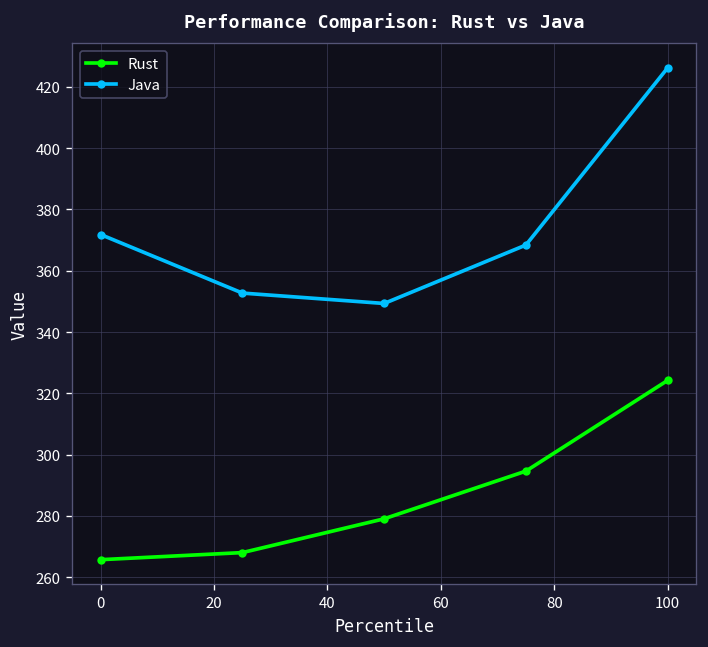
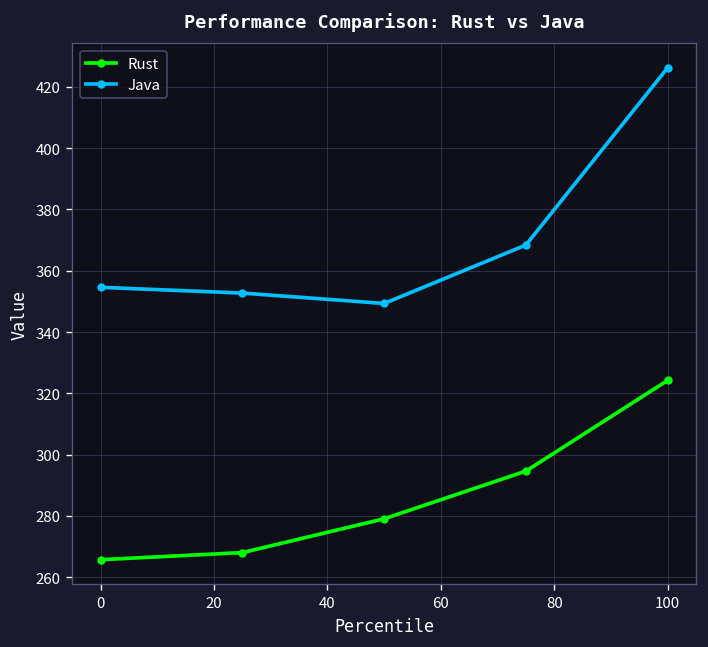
Java, 0: 372 -> 355
